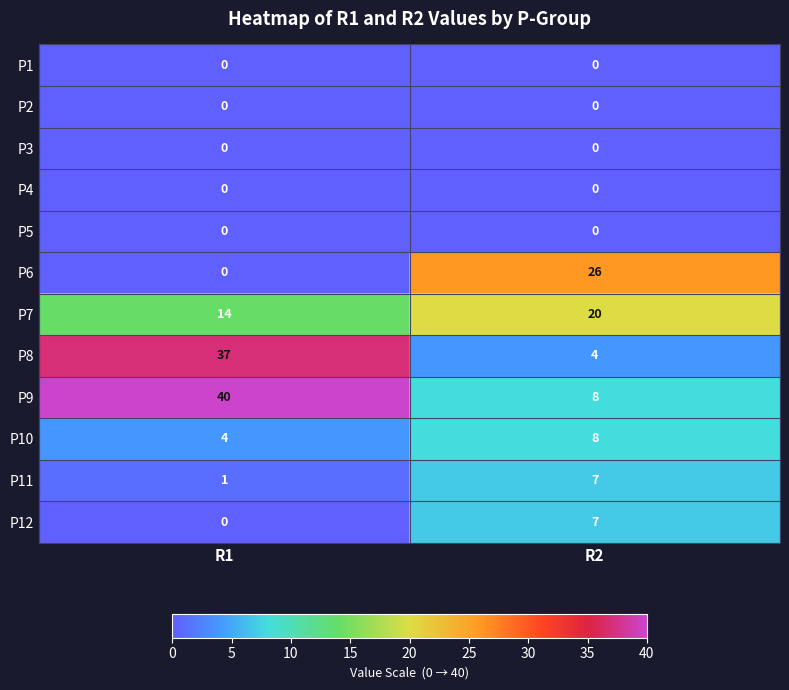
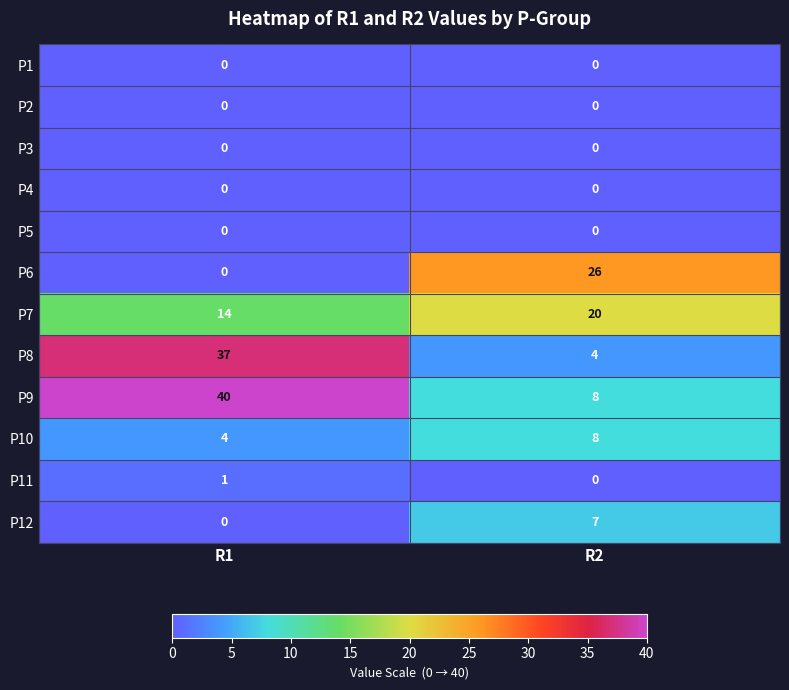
P11, R2: 7 -> 0
